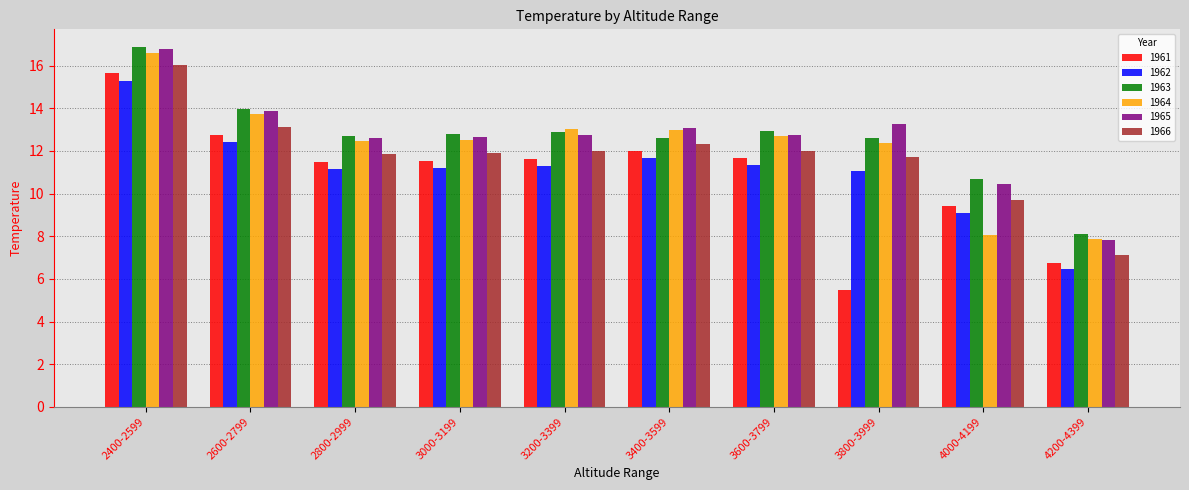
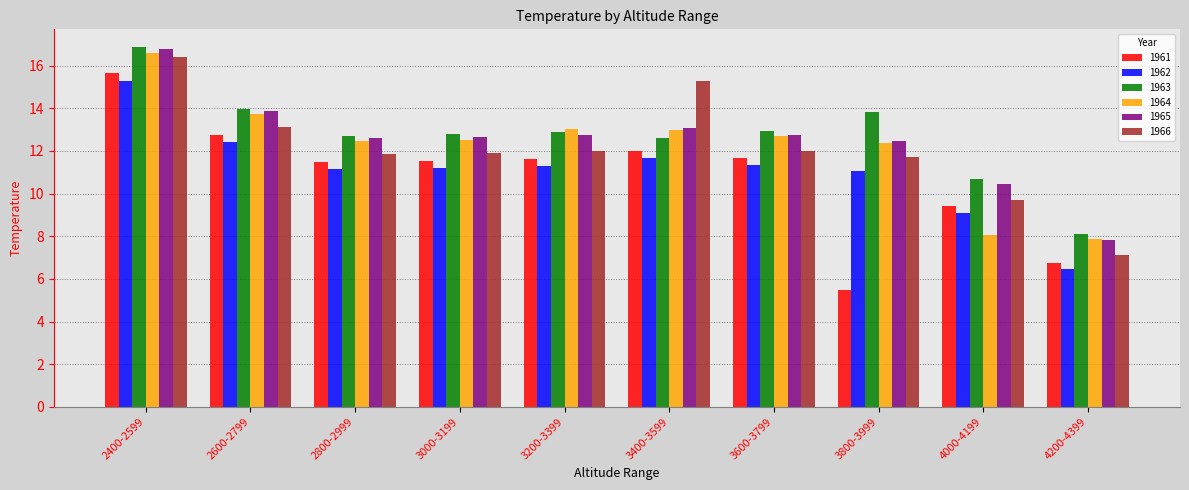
1966, 2400-2599: 16.0 -> 16.4
1966, 3400-3599: 12.3 -> 15.3
1963, 3800-3999: 12.6 -> 13.8
1965, 3800-3999: 13.3 -> 12.5
